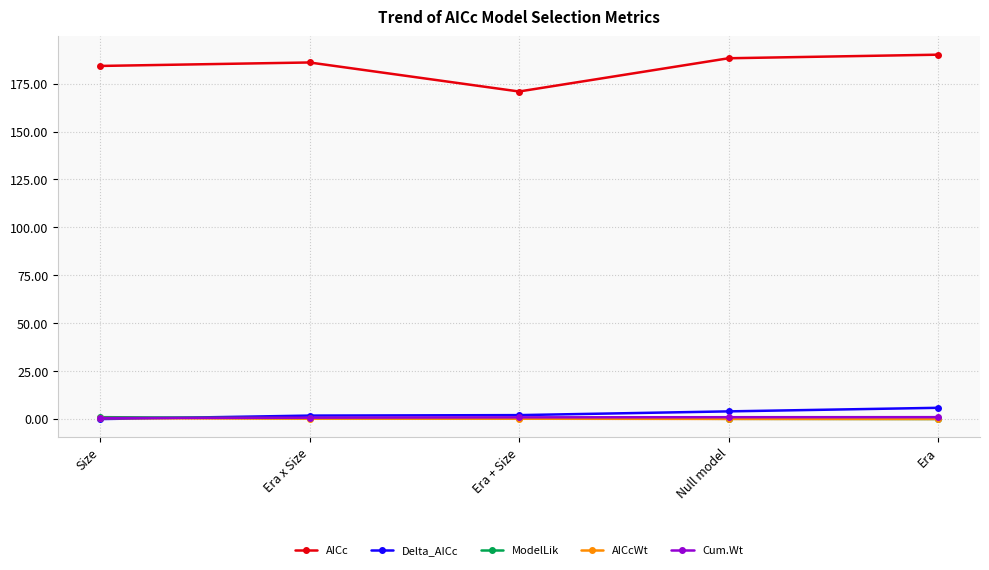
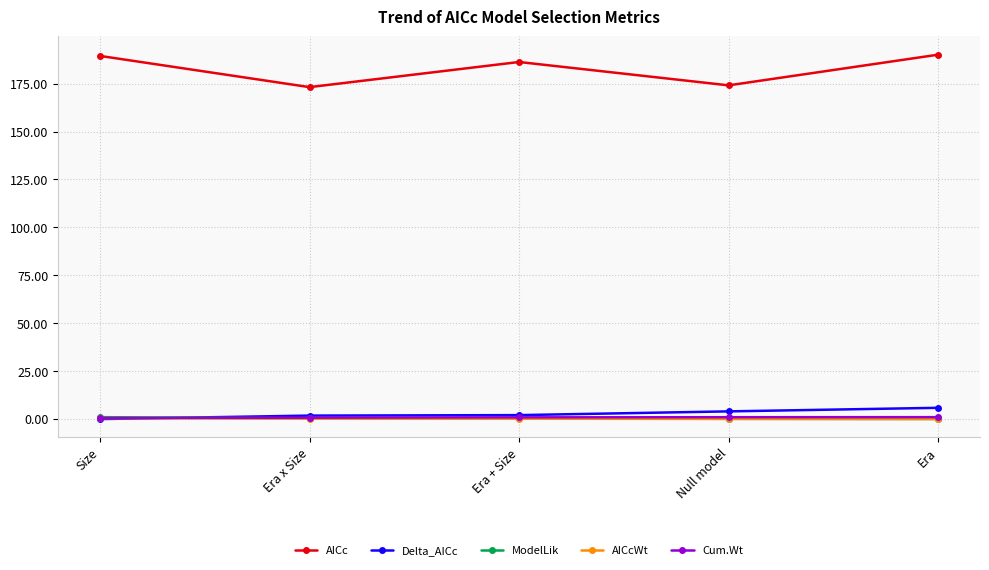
AICc, Size: 184 -> 189
AICc, Era x Size: 186 -> 173
AICc, Era + Size: 171 -> 186
AICc, Null model: 188 -> 174
